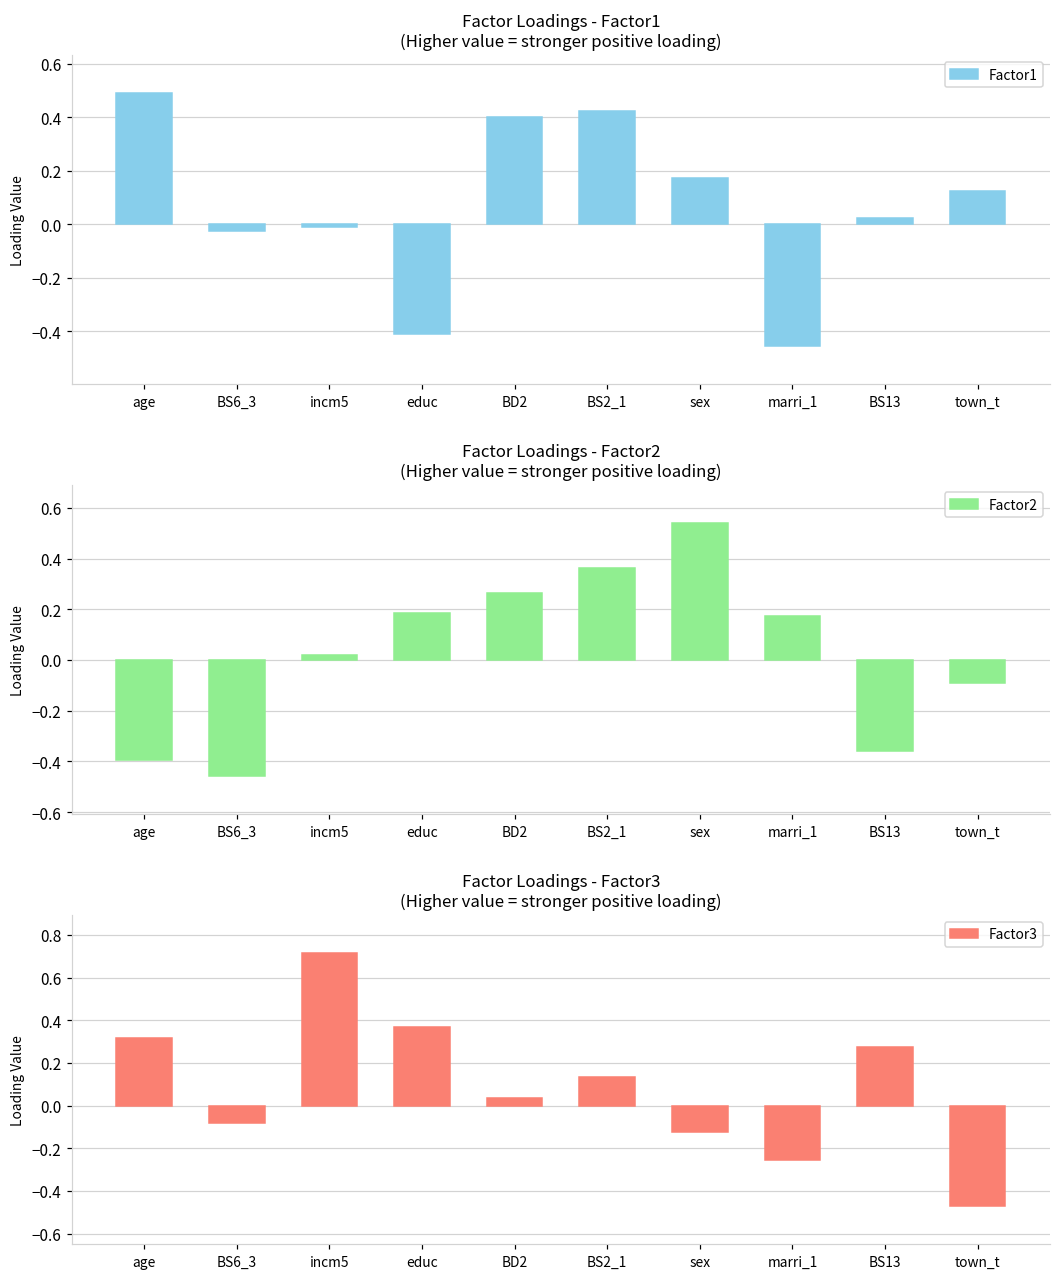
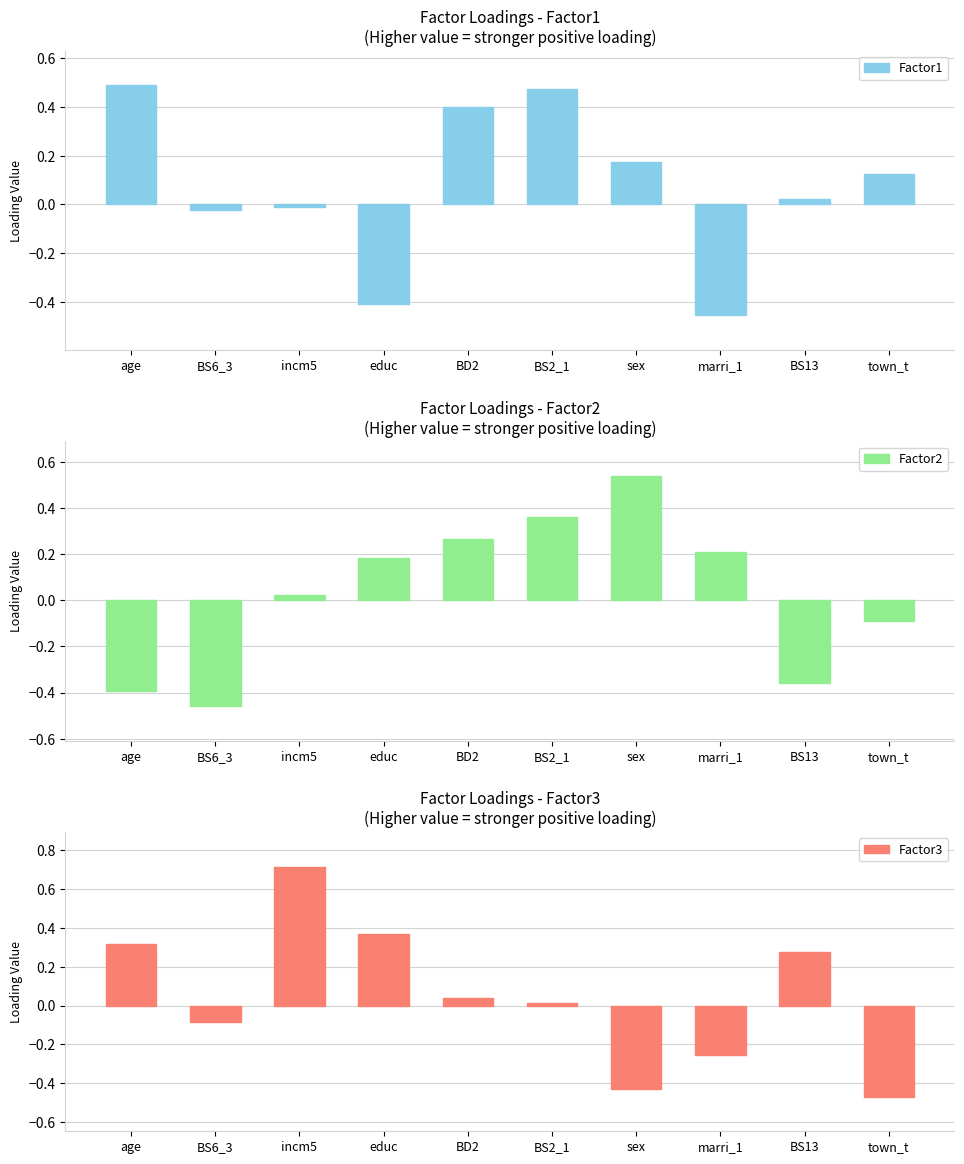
Factor Loadings - Factor1 (Higher value = stronger positive loading), BS2_1: 0.42 -> 0.47
Factor Loadings - Factor2 (Higher value = stronger positive loading), marri_1: 0.17 -> 0.21
Factor Loadings - Factor3 (Higher value = stronger positive loading), BS2_1: 0.13 -> 0.02
Factor Loadings - Factor3 (Higher value = stronger positive loading), sex: -0.12 -> -0.43
